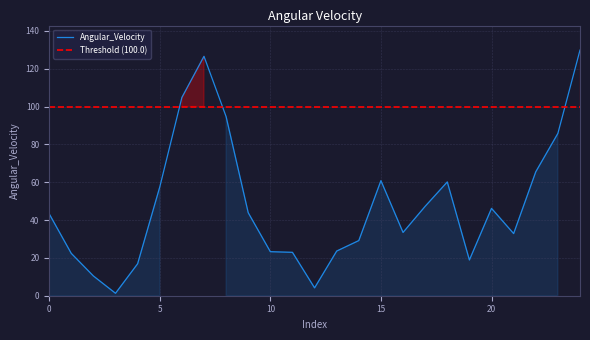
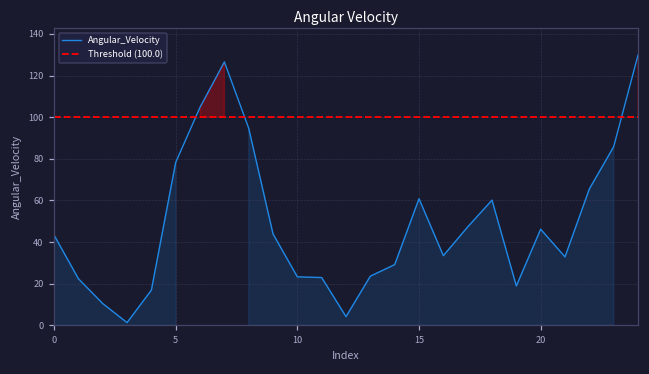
5: 57 -> 78
